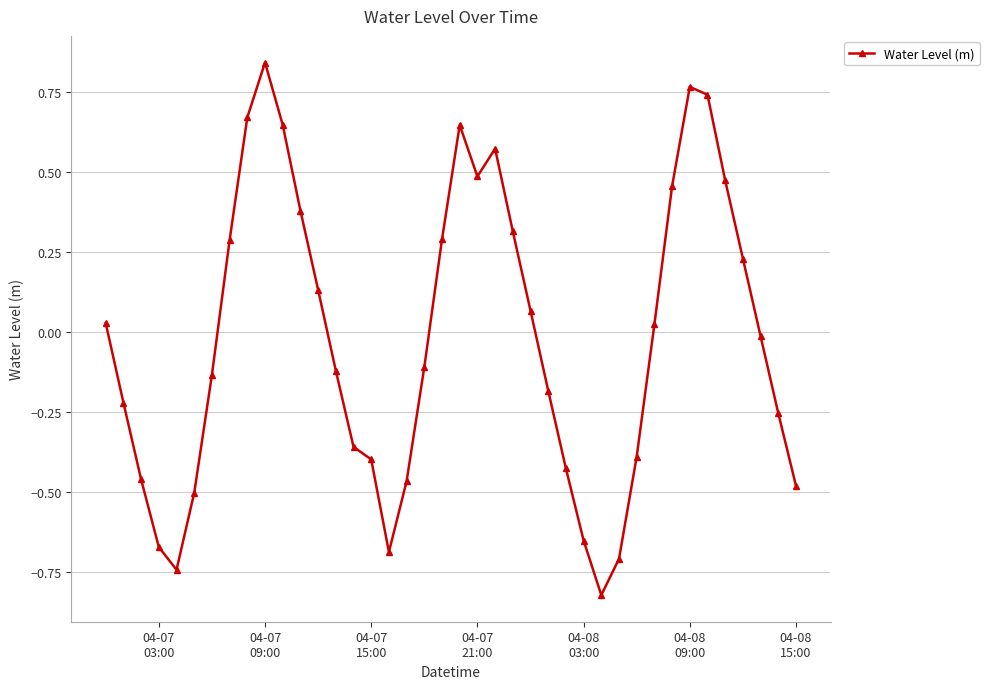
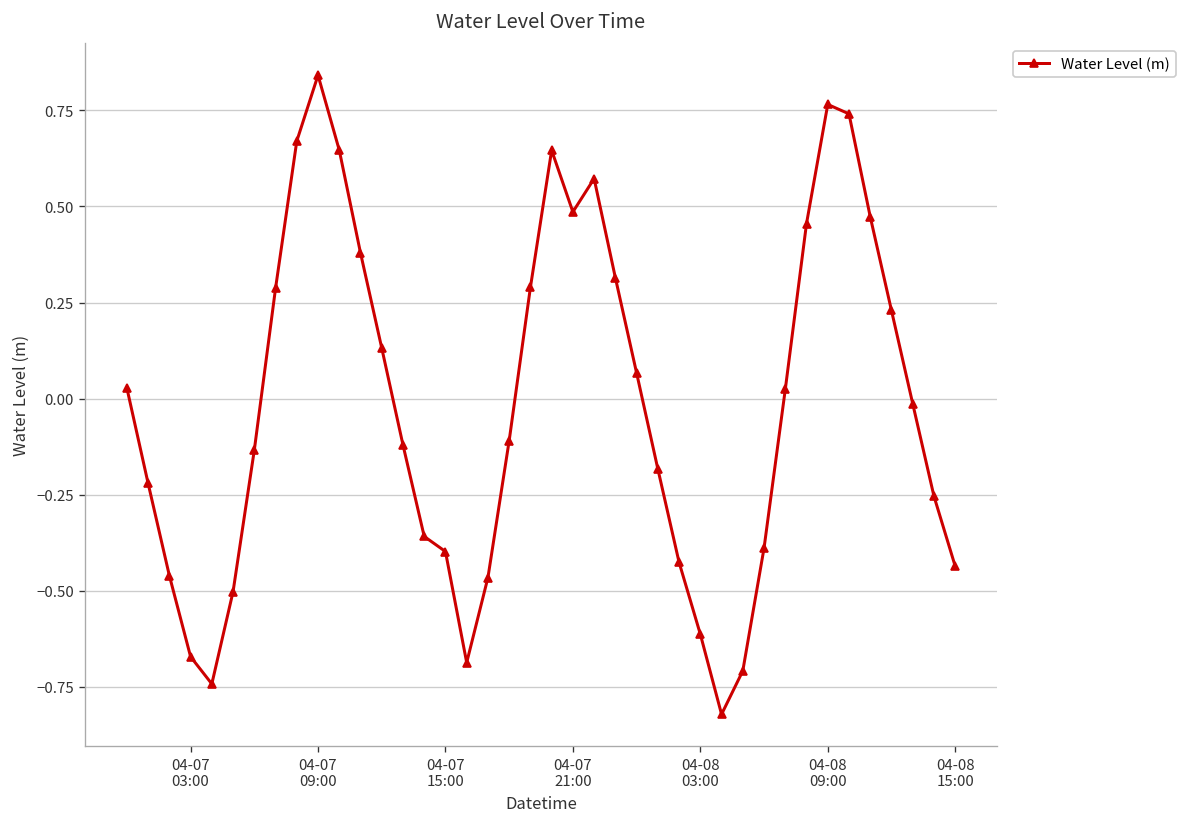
04-08 03:00: -0.65 -> -0.61
04-08 15:00: -0.48 -> -0.44
